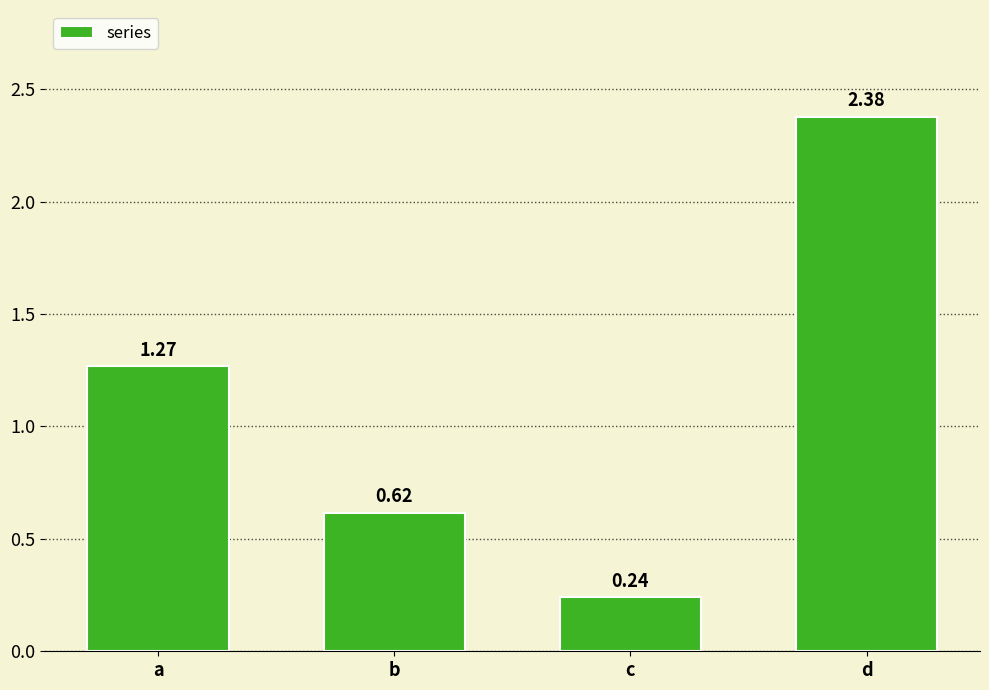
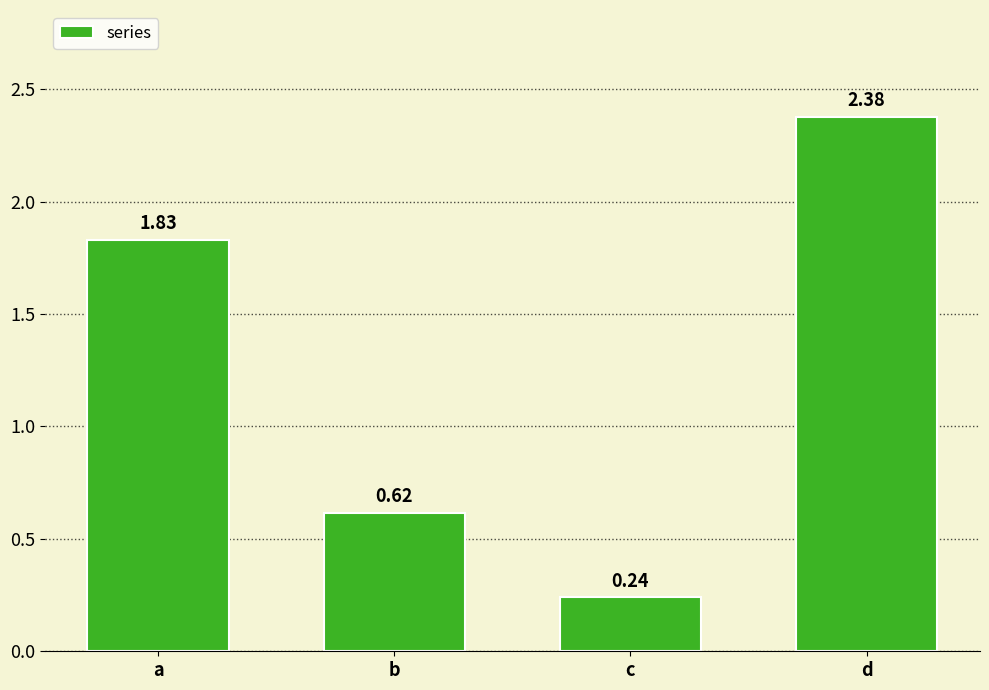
a: 1.27 -> 1.83
